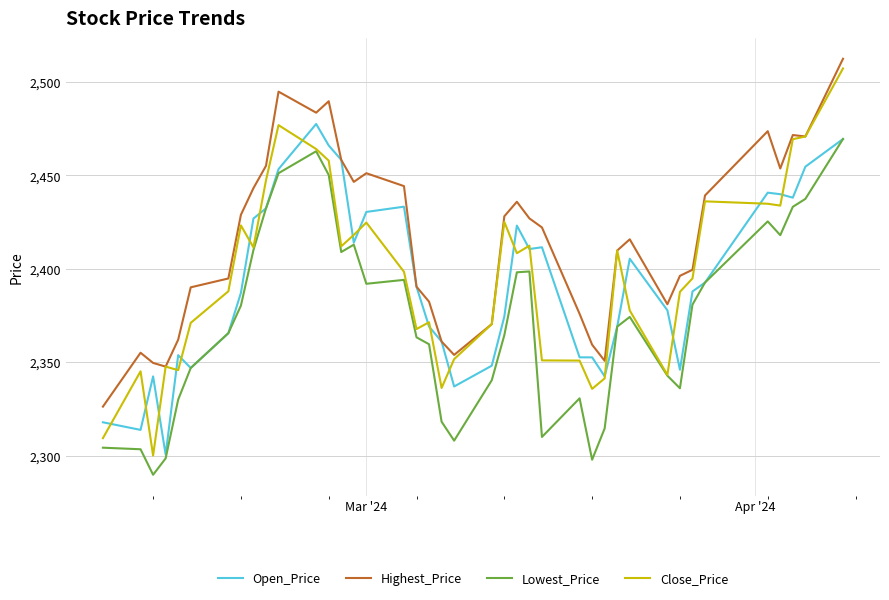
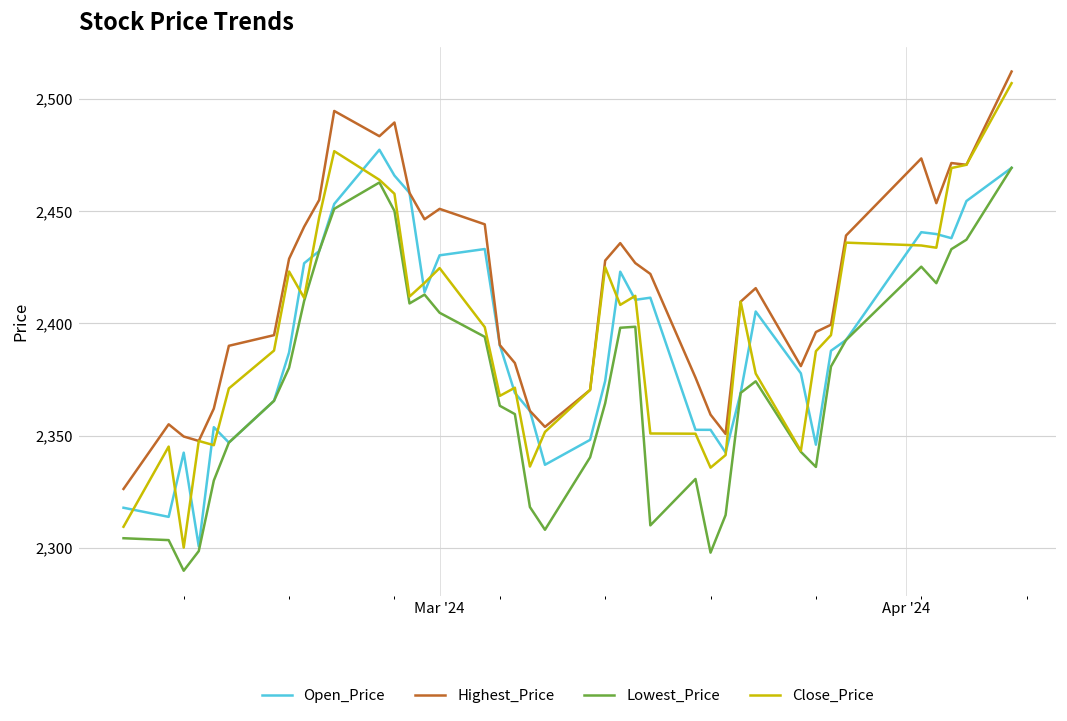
Lowest_Price, Mar '24: 2,392 -> 2,405
